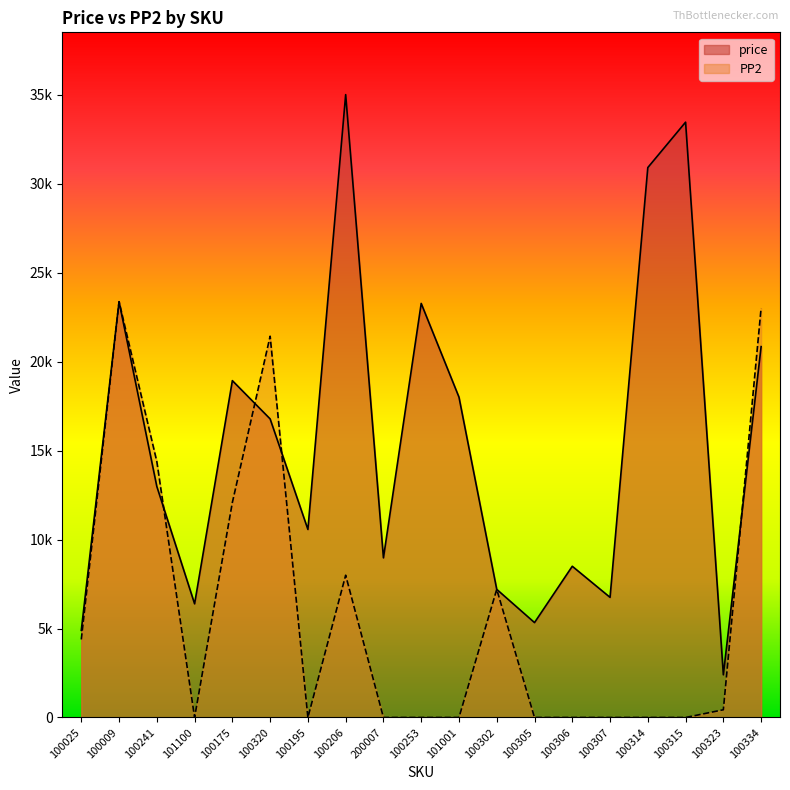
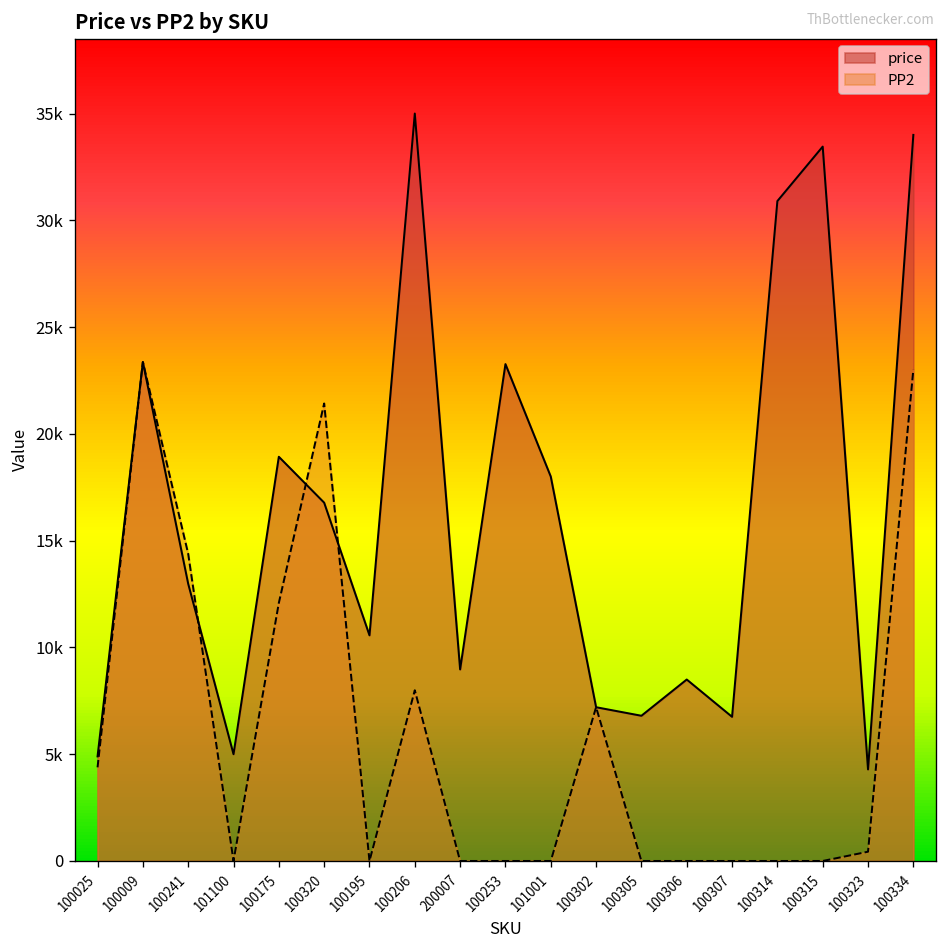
price, 101100: 6400 -> 5000
price, 100305: 5300 -> 6800
price, 100323: 2400 -> 4300
price, 100334: 20800 -> 34000
